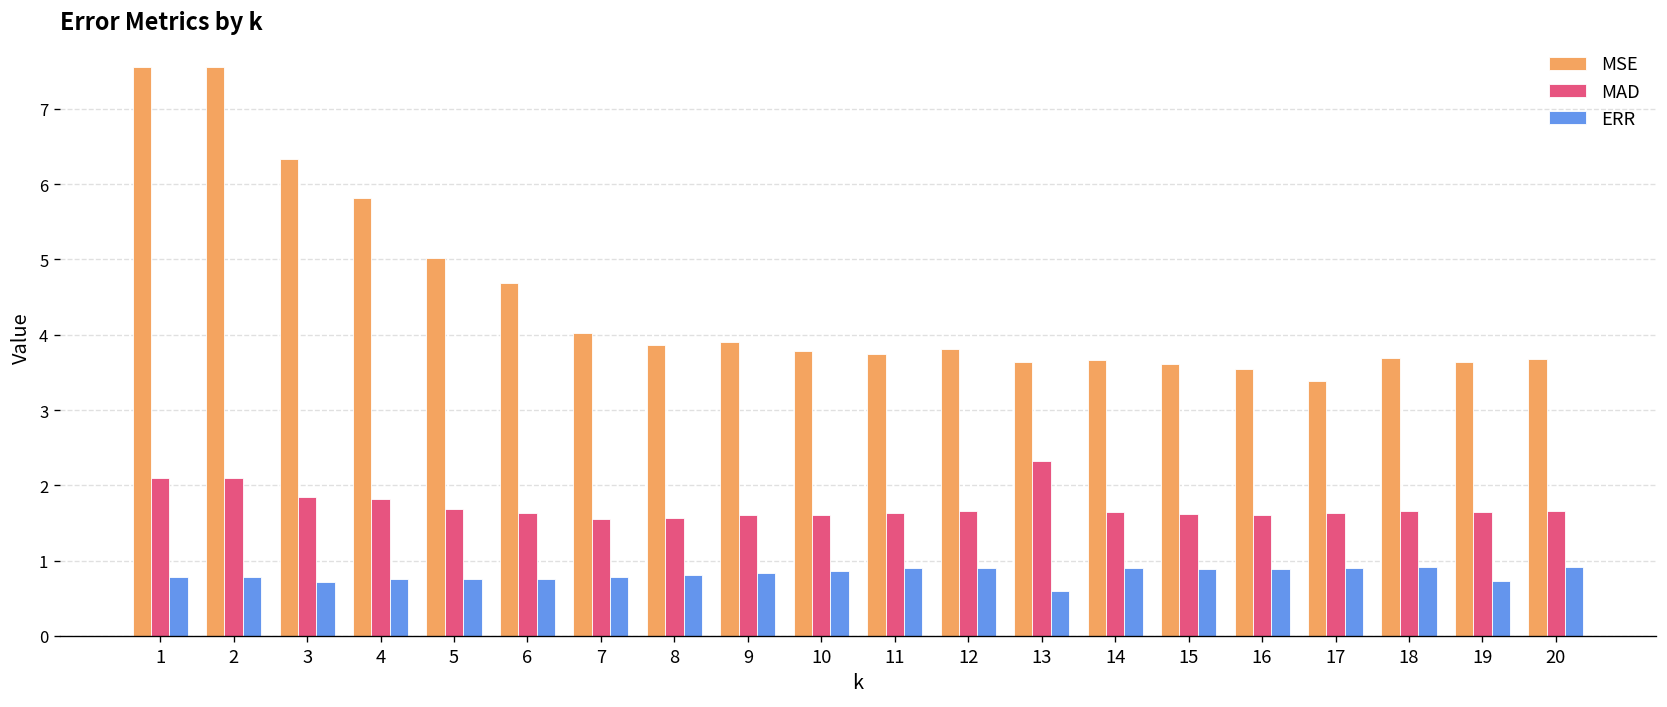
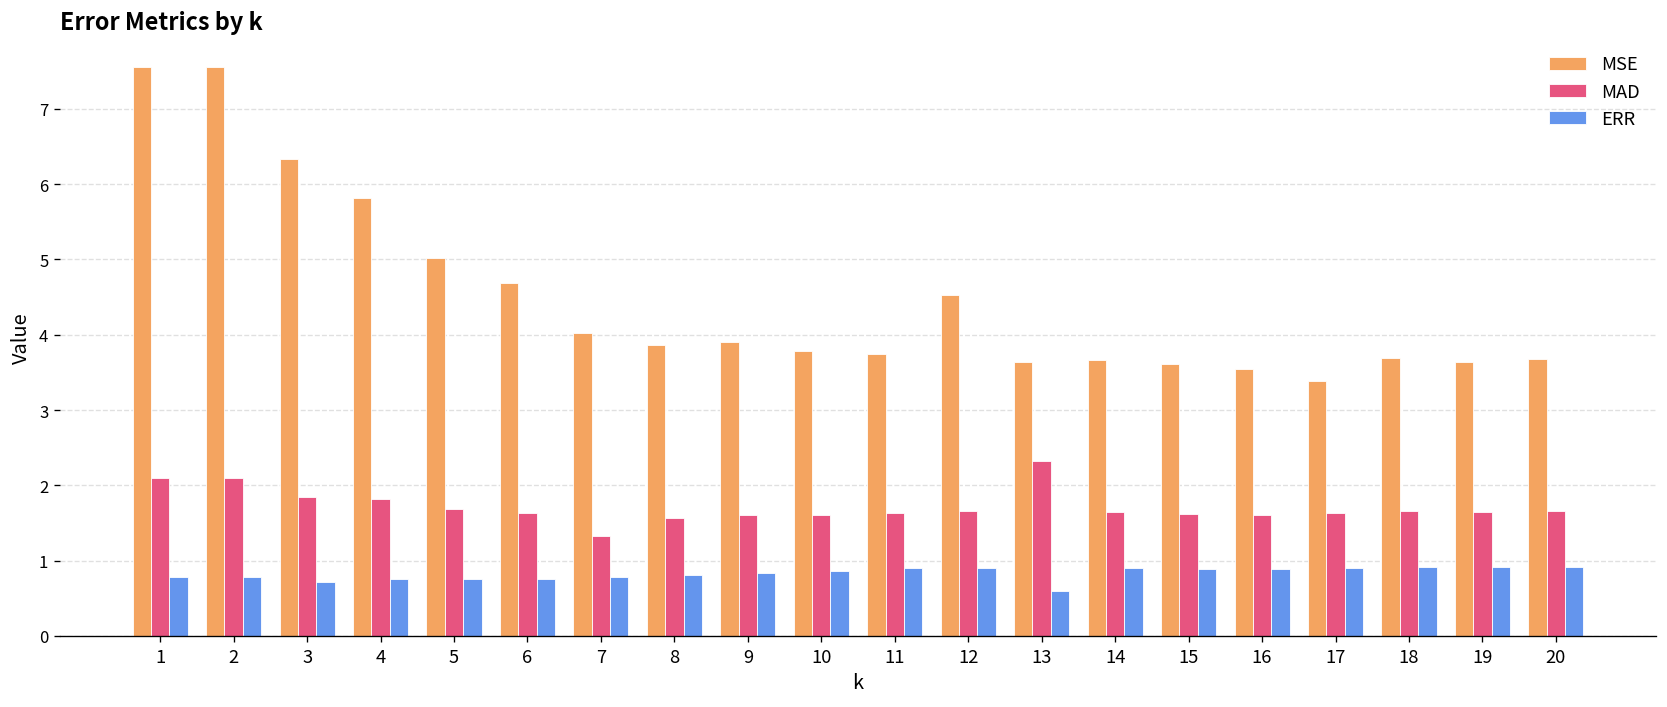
MAD, 7: 1.6 -> 1.3
MSE, 12: 3.8 -> 4.5
ERR, 19: 0.7 -> 0.9
